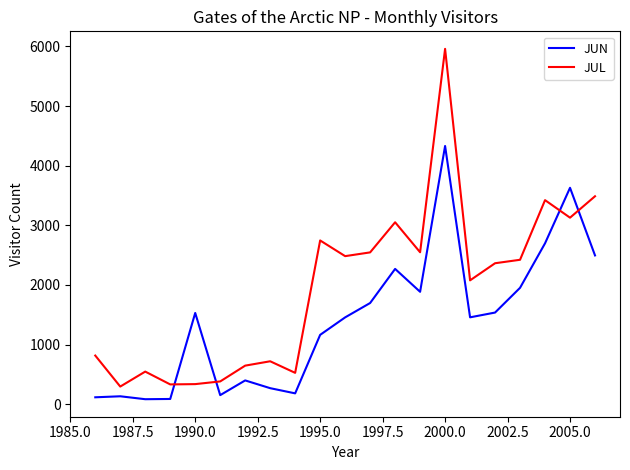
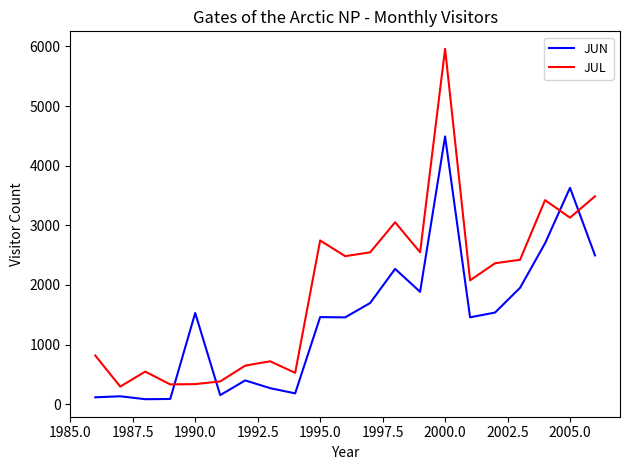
JUN, 1995.0: 1200 -> 1500
JUN, 2000.0: 4300 -> 4500
